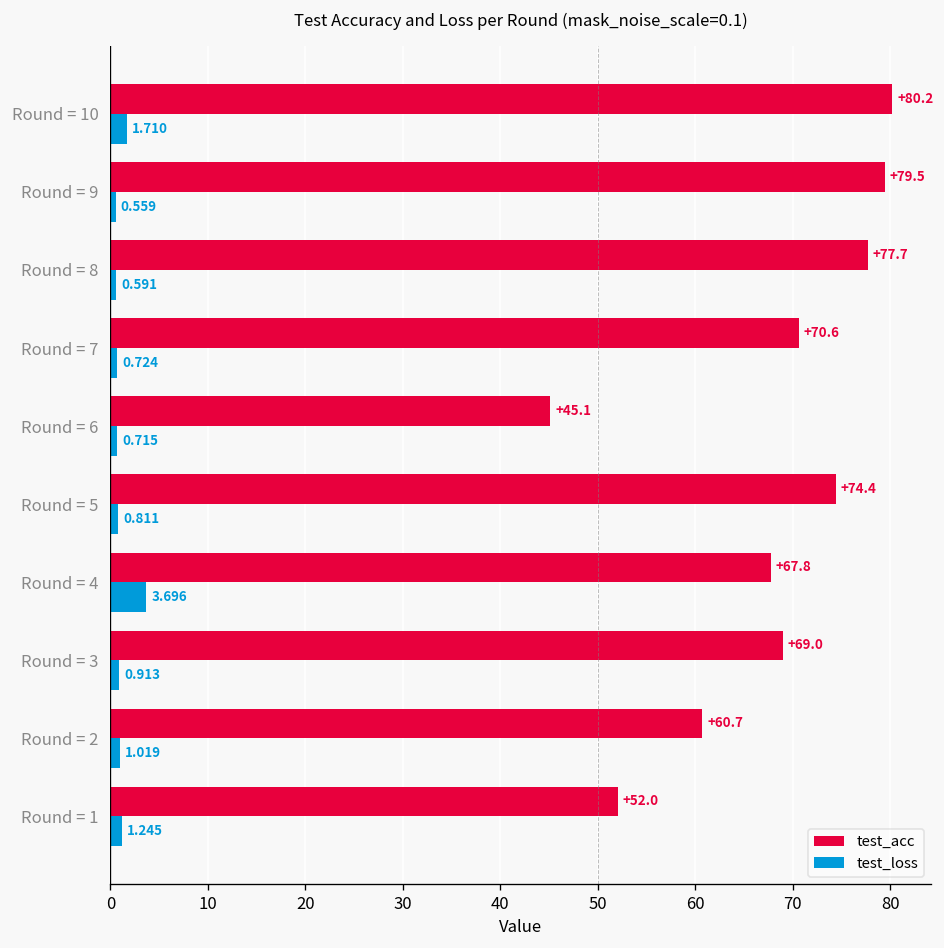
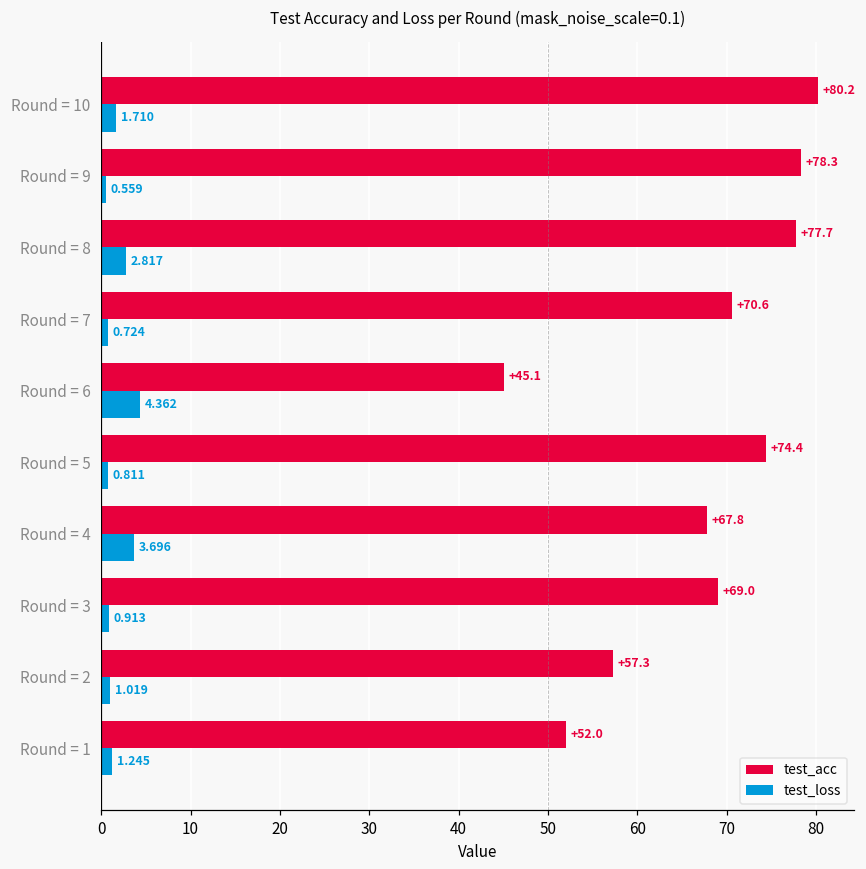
test_acc, Round = 9: +79.5 -> +78.3
test_loss, Round = 8: 0.591 -> 2.817
test_loss, Round = 6: 0.715 -> 4.362
test_acc, Round = 2: +60.7 -> +57.3
